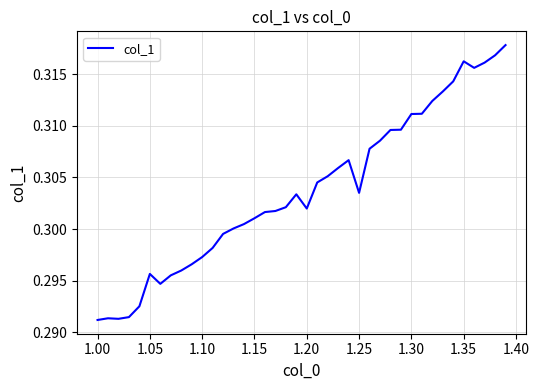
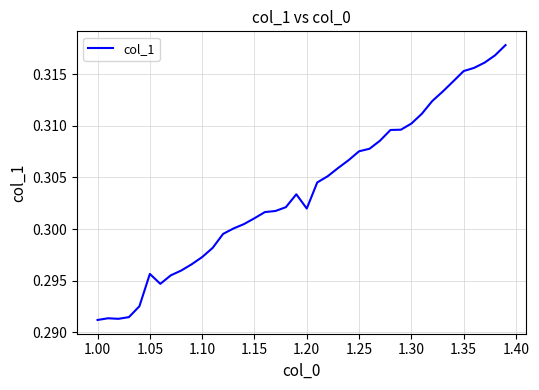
1.25: 0.3035 -> 0.3075
1.30: 0.3111 -> 0.3102
1.35: 0.3162 -> 0.3153
